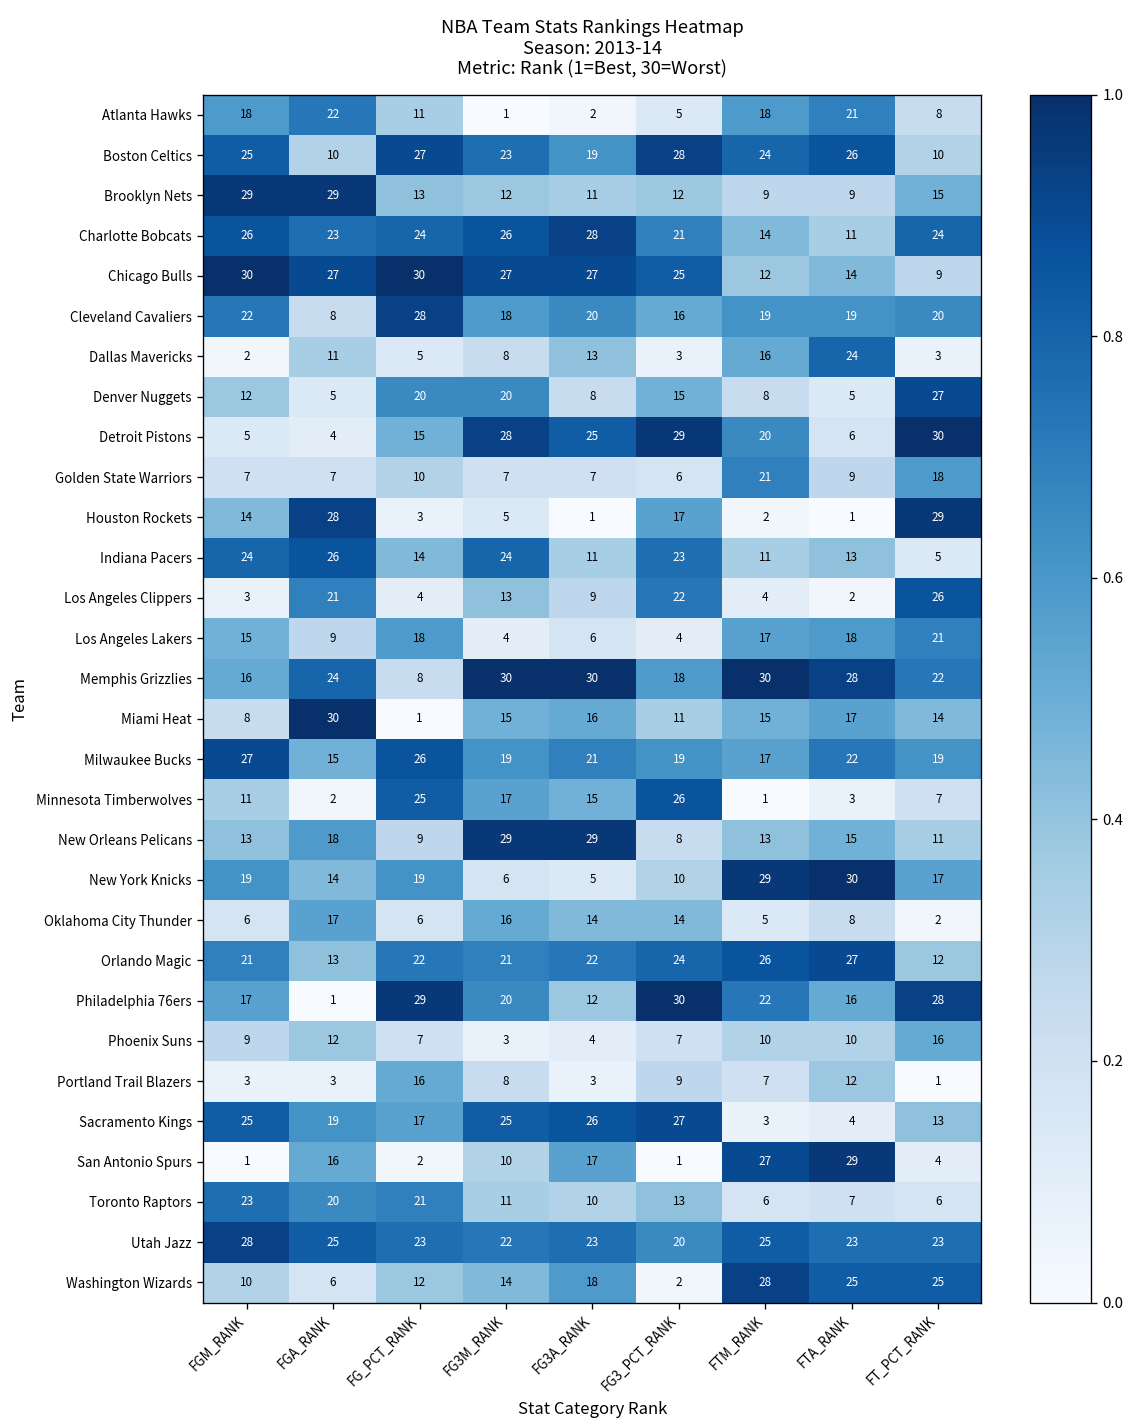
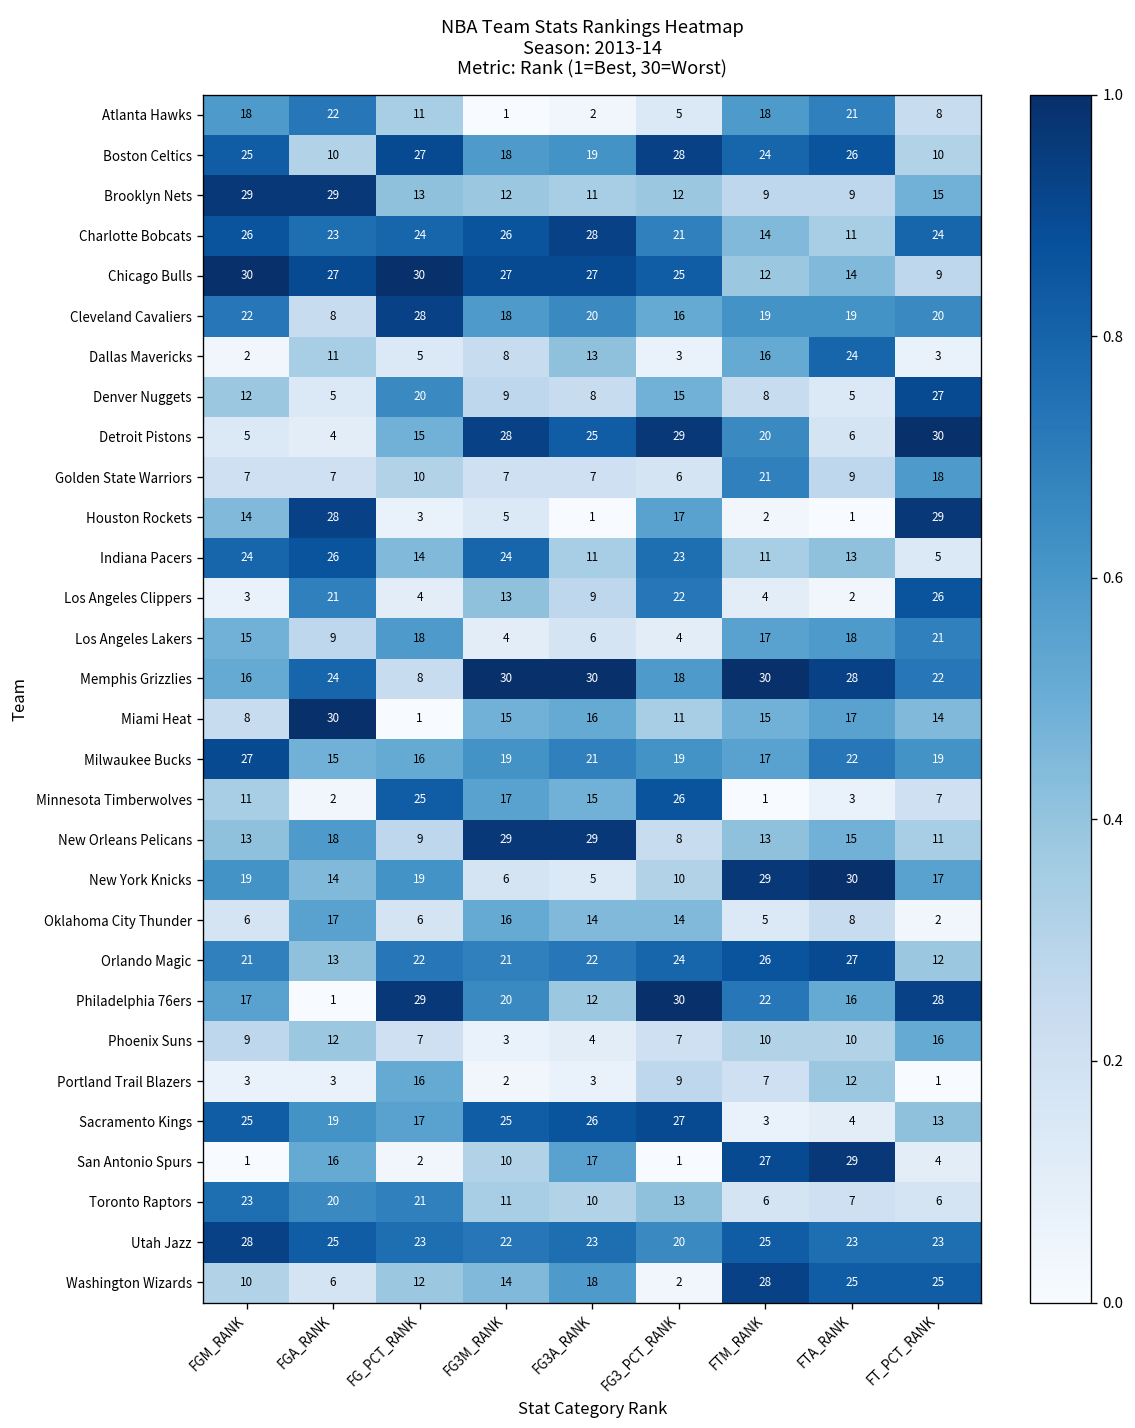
Boston Celtics, FG3M_RANK: 23 -> 18
Denver Nuggets, FG3M_RANK: 20 -> 9
Milwaukee Bucks, FG_PCT_RANK: 26 -> 16
Portland Trail Blazers, FG3M_RANK: 8 -> 2
